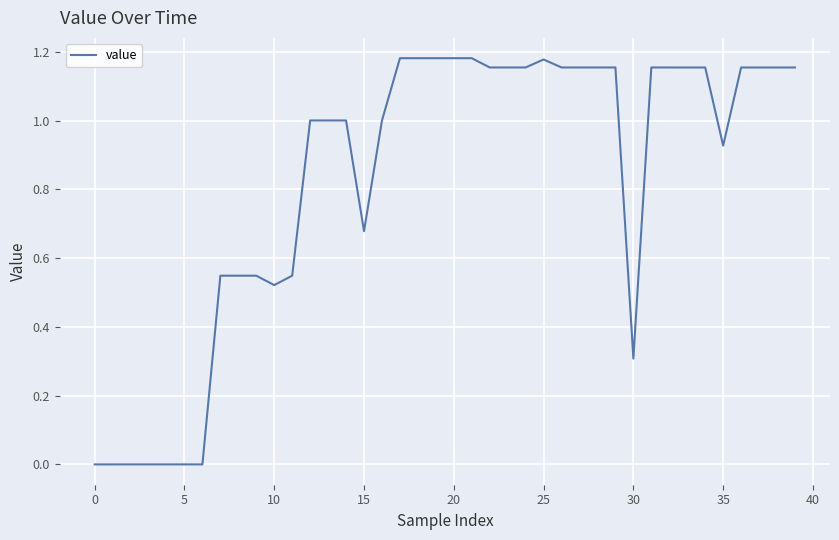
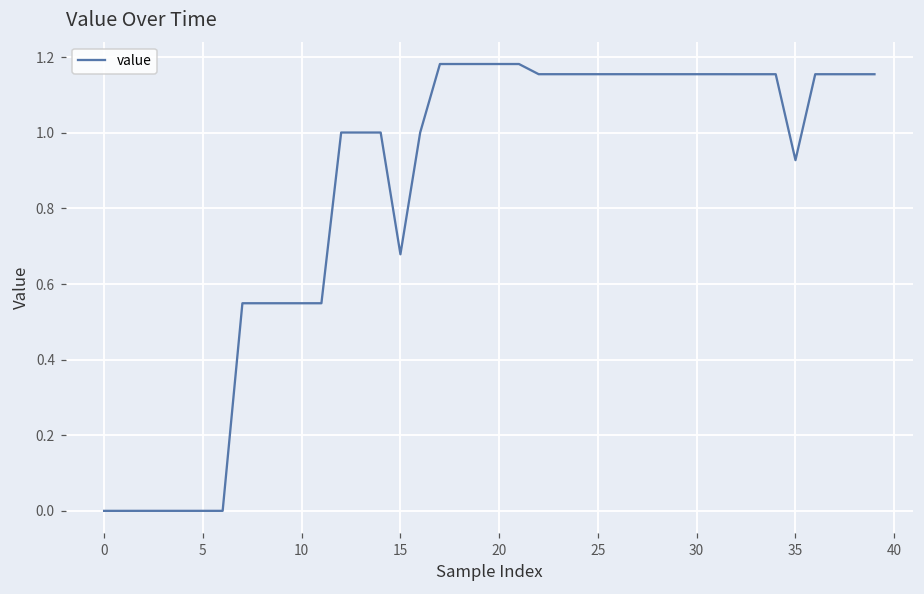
10: 0.52 -> 0.55
25: 1.18 -> 1.16
30: 0.31 -> 1.16
